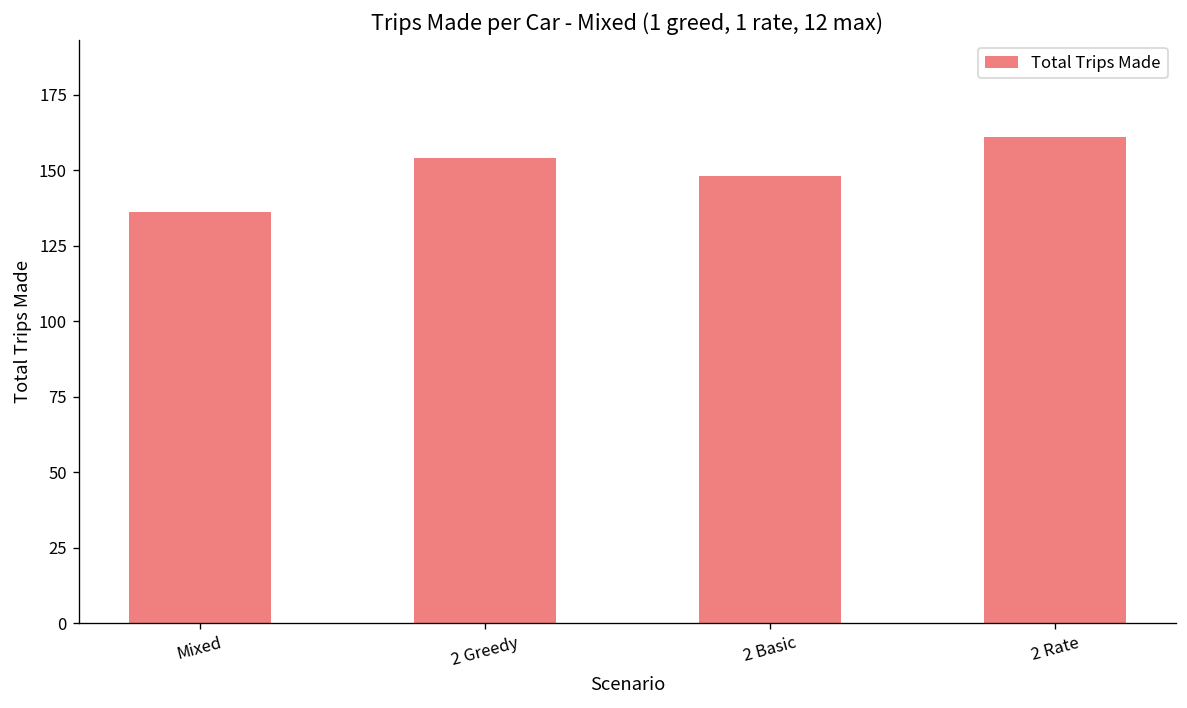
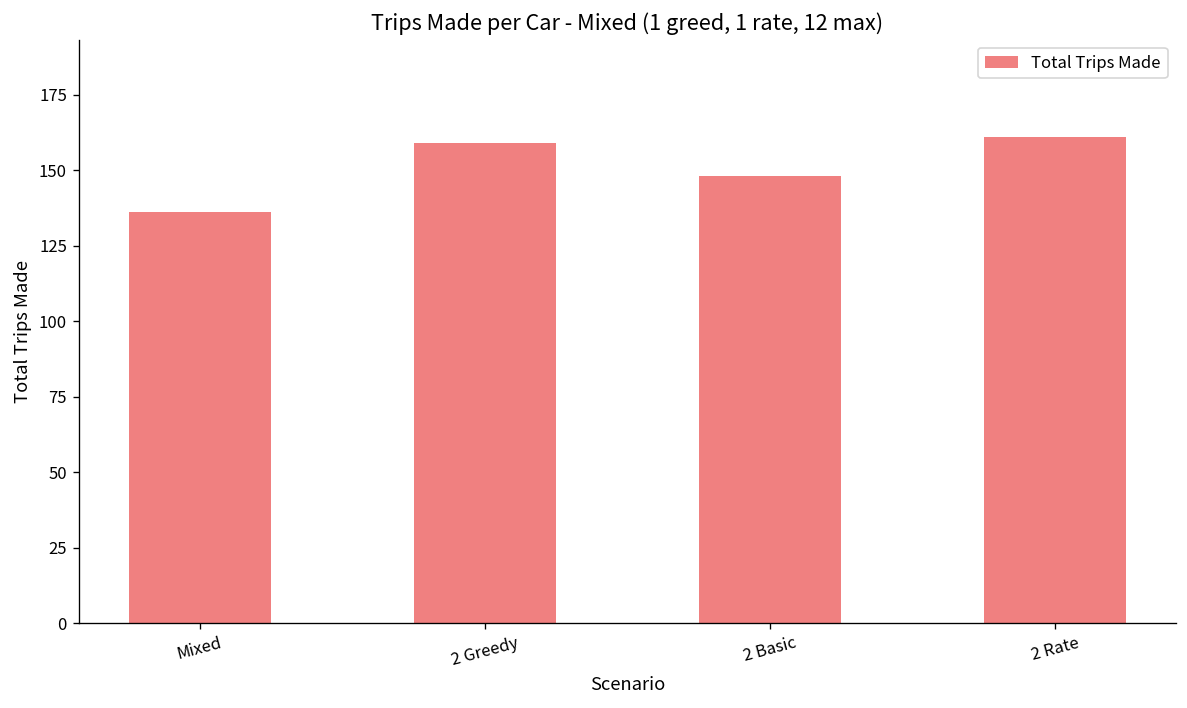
2 Greedy: 154 -> 159
